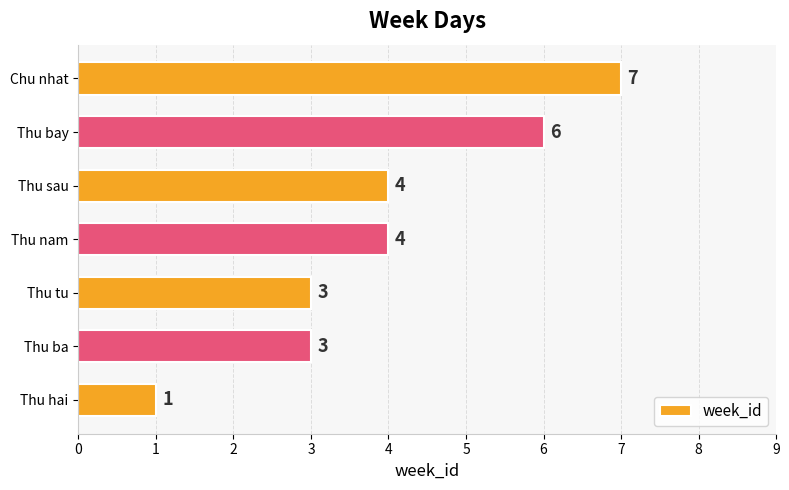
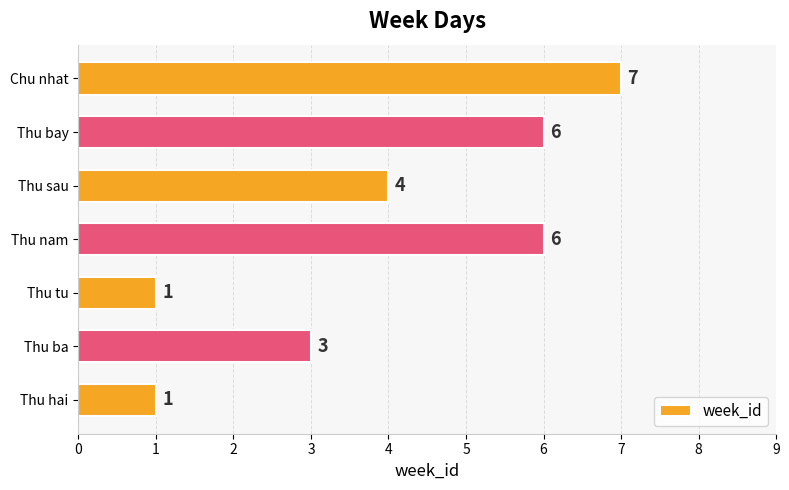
Thu nam: 4 -> 6
Thu tu: 3 -> 1
